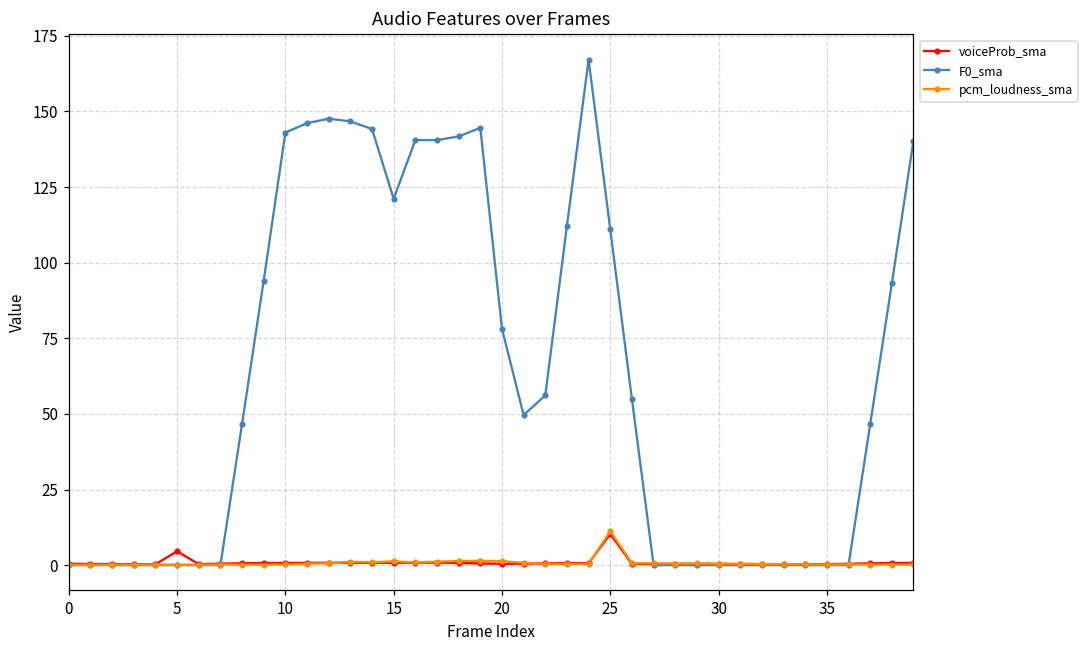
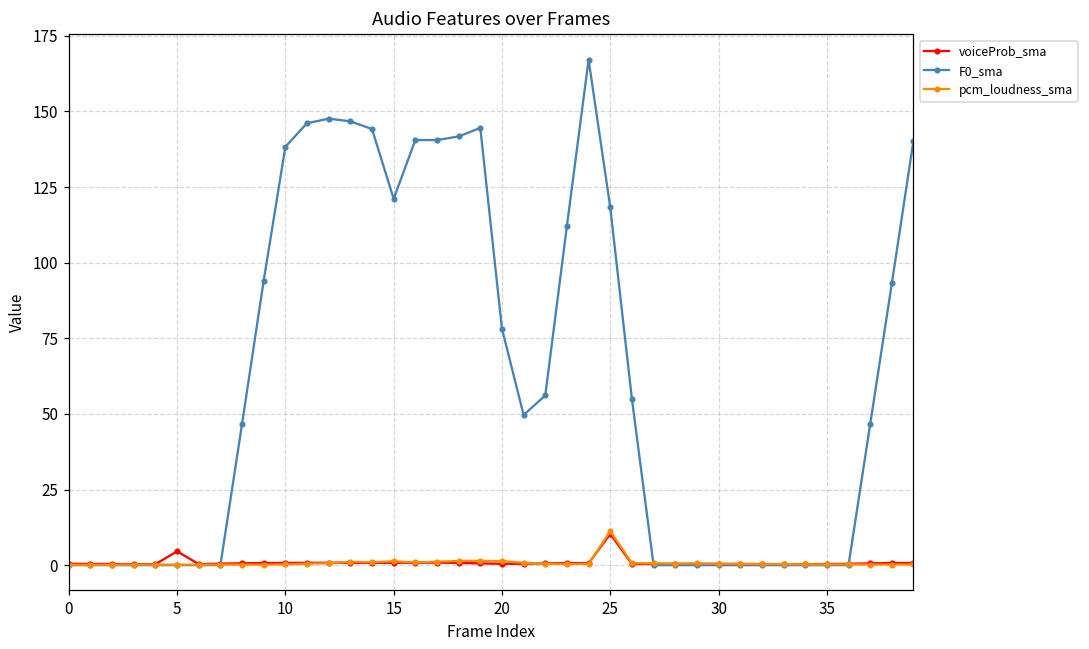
F0_sma, 10: 143 -> 138
F0_sma, 25: 111 -> 118
